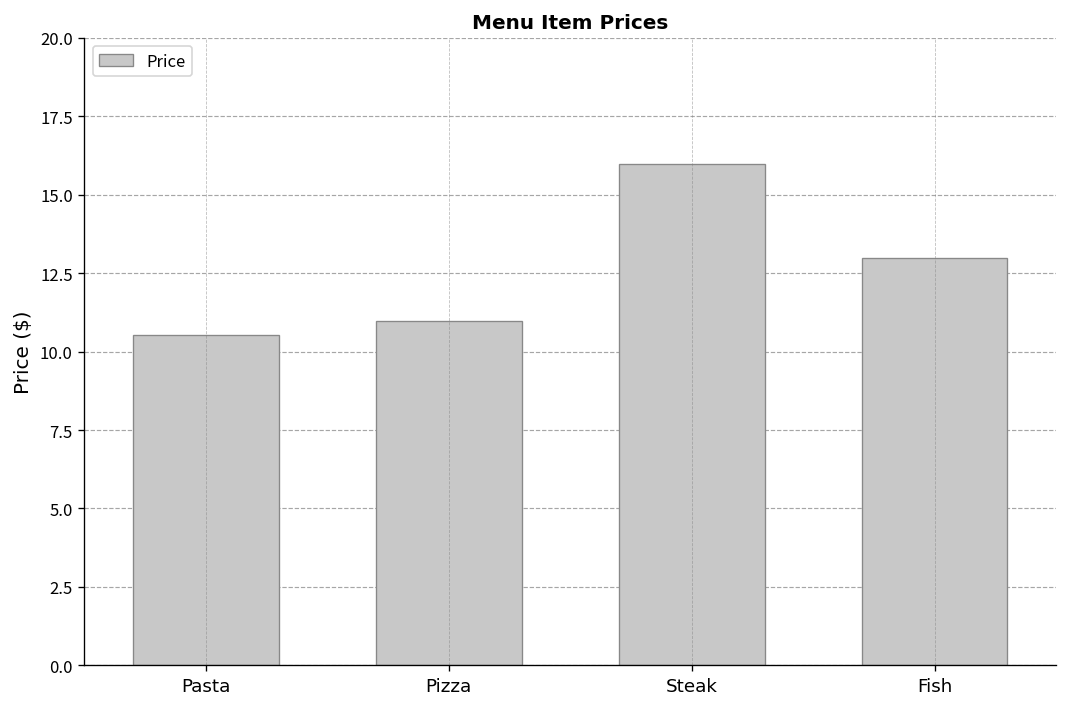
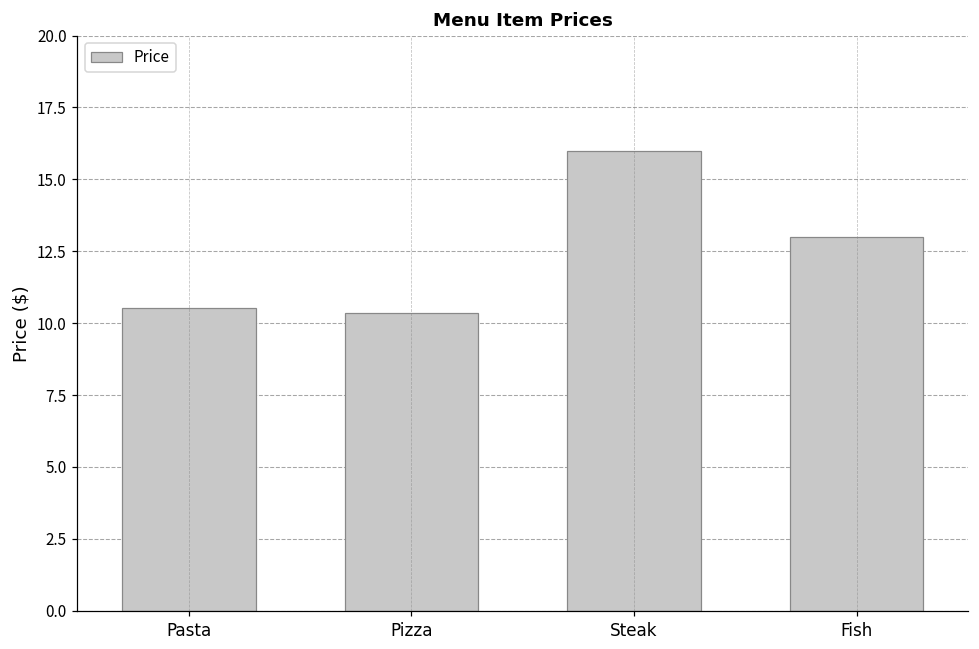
Pizza: 11.0 -> 10.3
